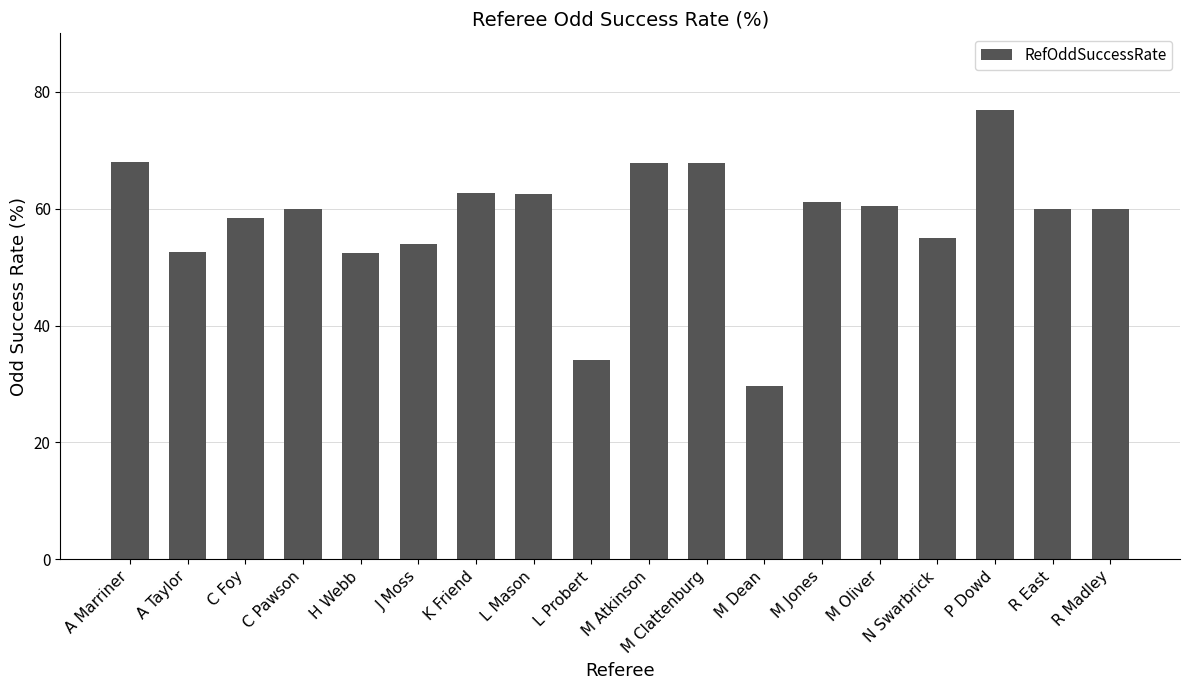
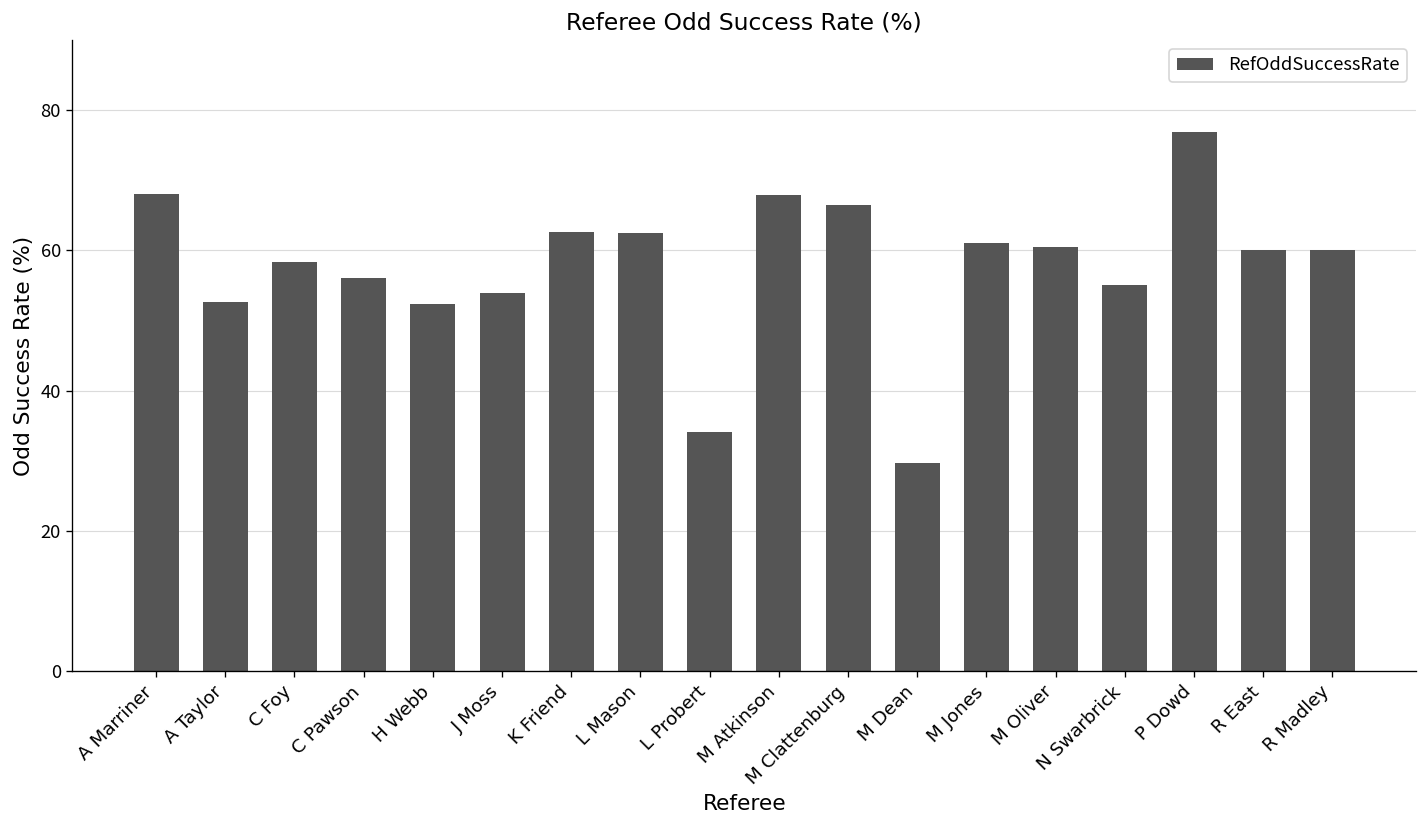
C Pawson: 60 -> 56
M Clattenburg: 68 -> 66
